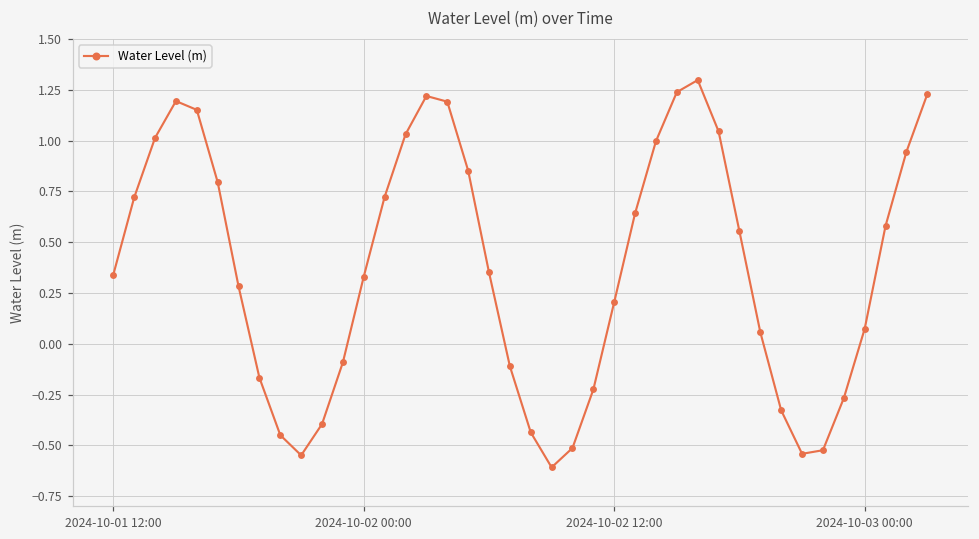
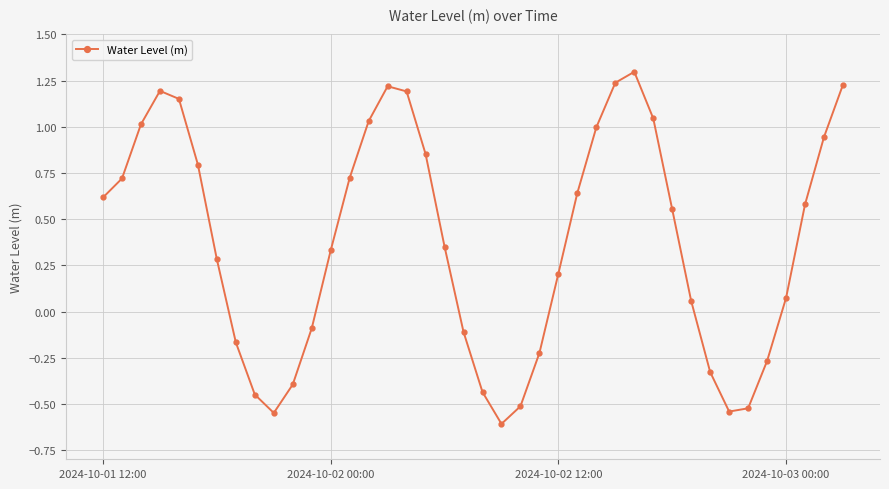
2024-10-01 12:00: 0.34 -> 0.62
